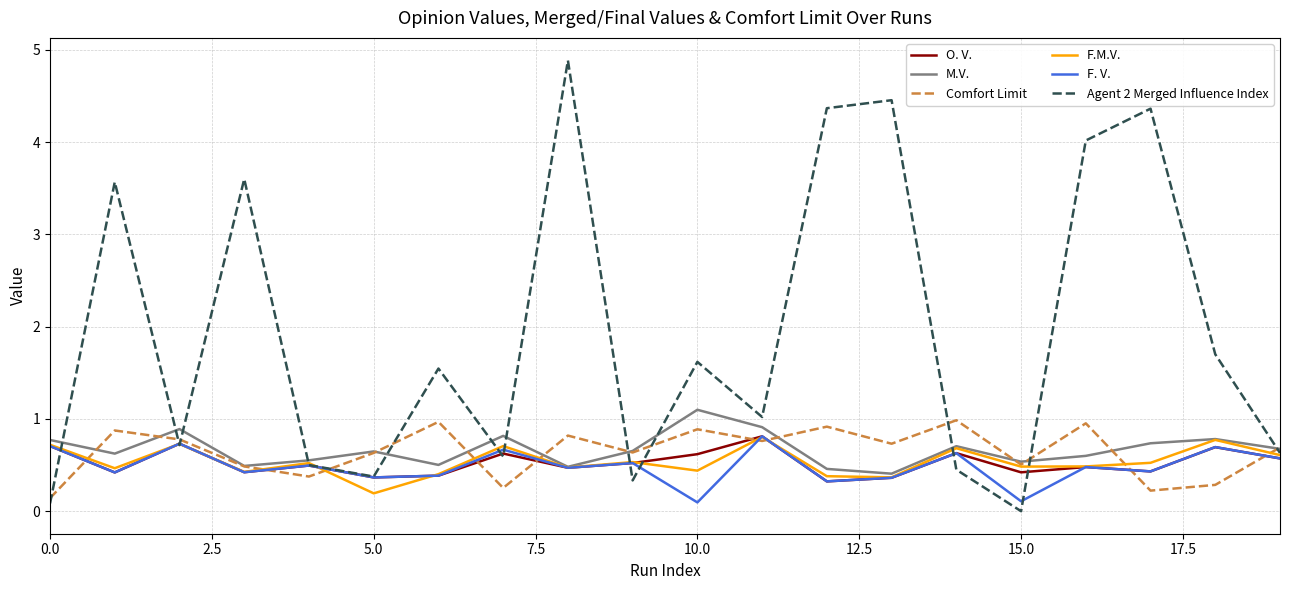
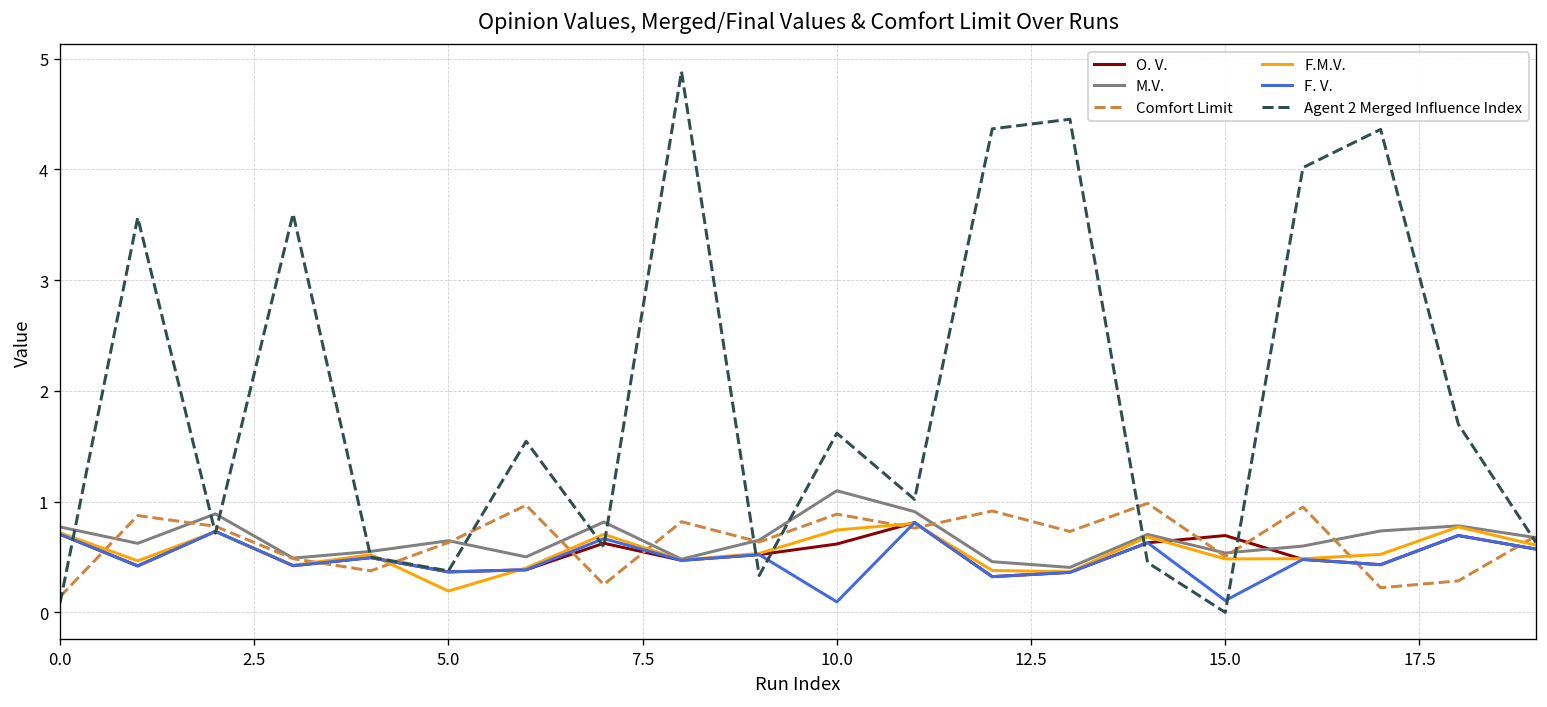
F.M.V., 10.0: 0.4 -> 0.7
O. V., 15.0: 0.4 -> 0.7
